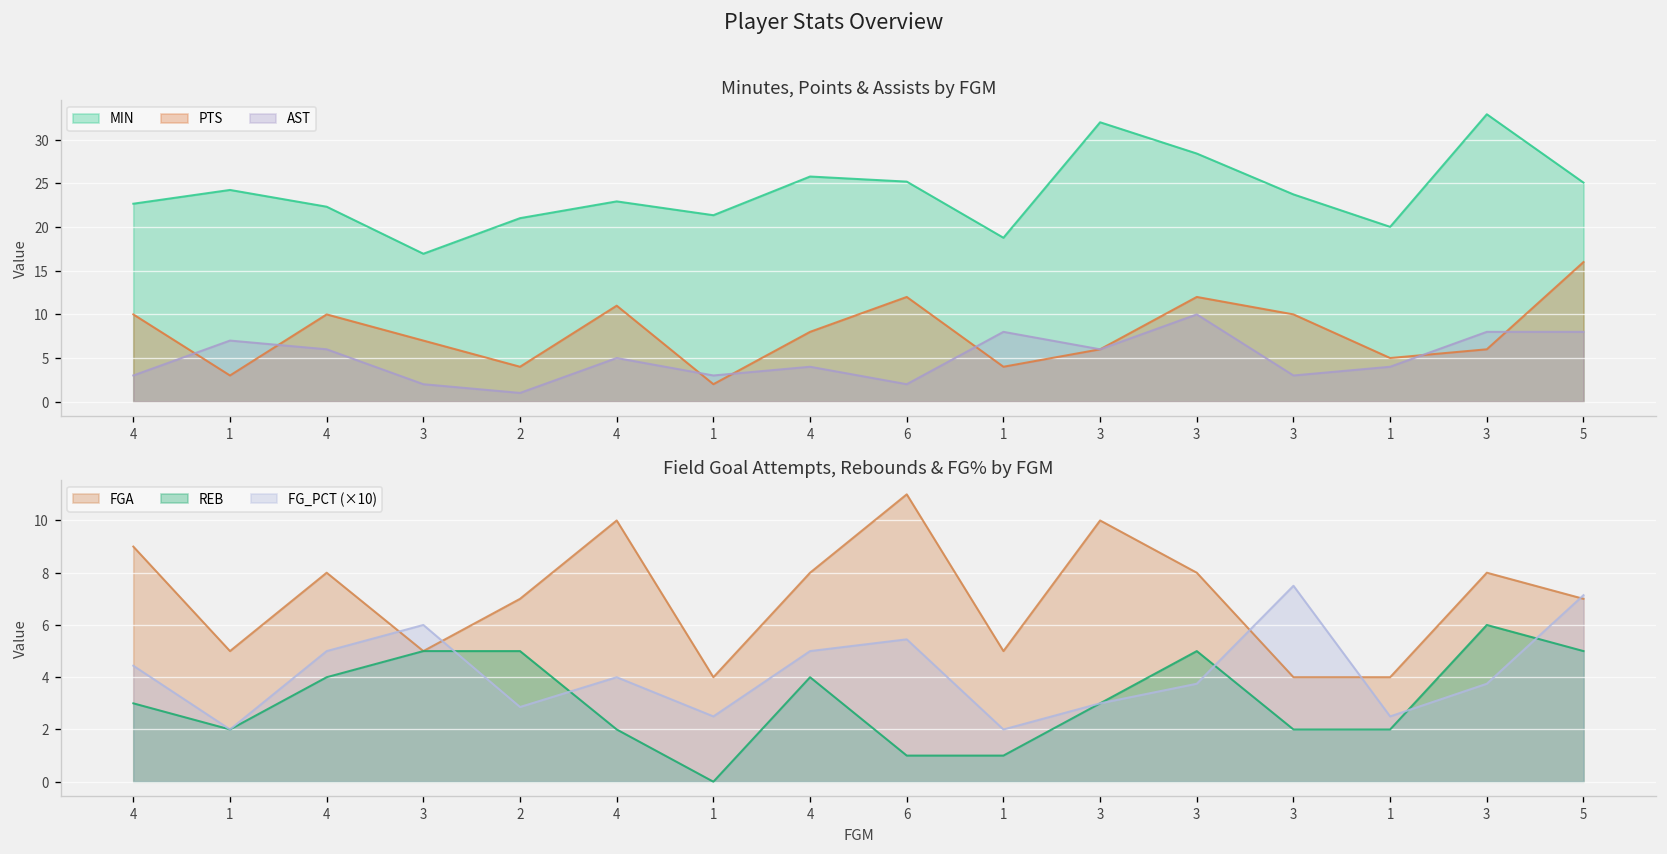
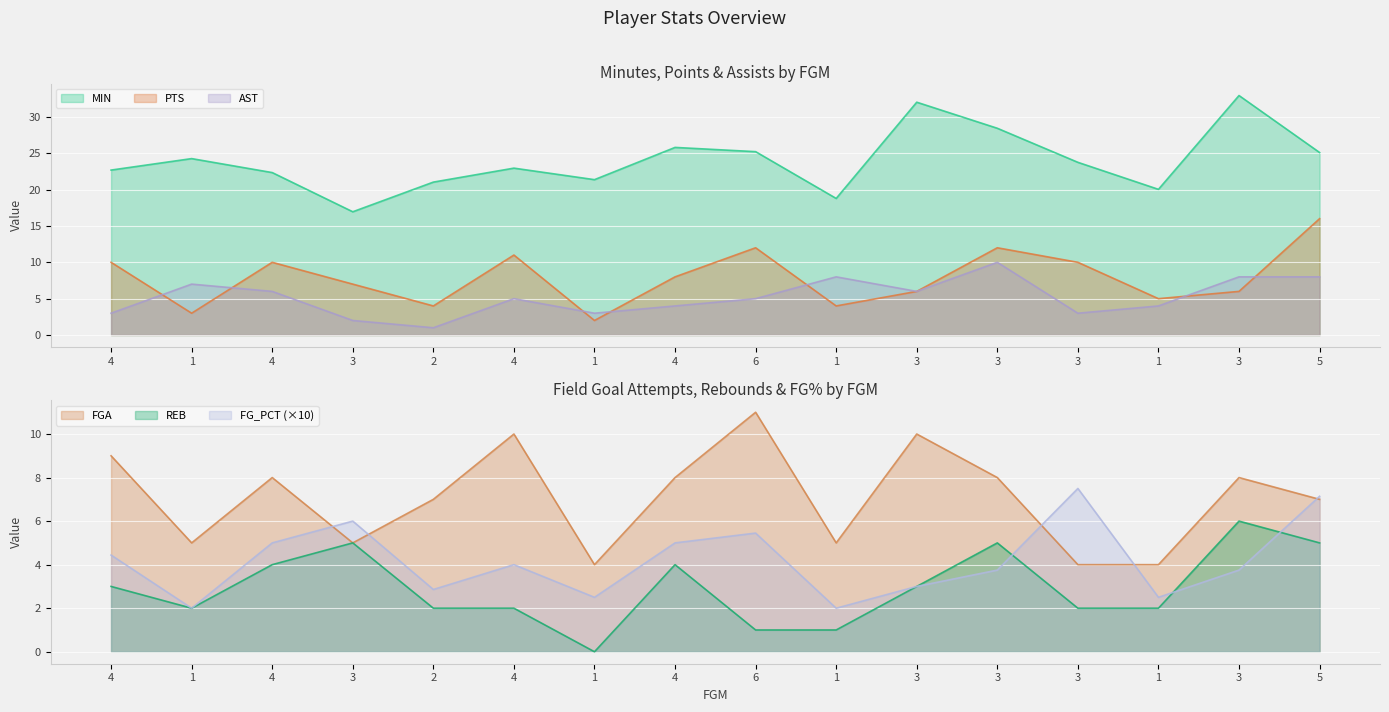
Minutes, Points & Assists by FGM, AST, 6: 2 -> 5
Field Goal Attempts, Rebounds & FG% by FGM, REB, 2: 5 -> 2
